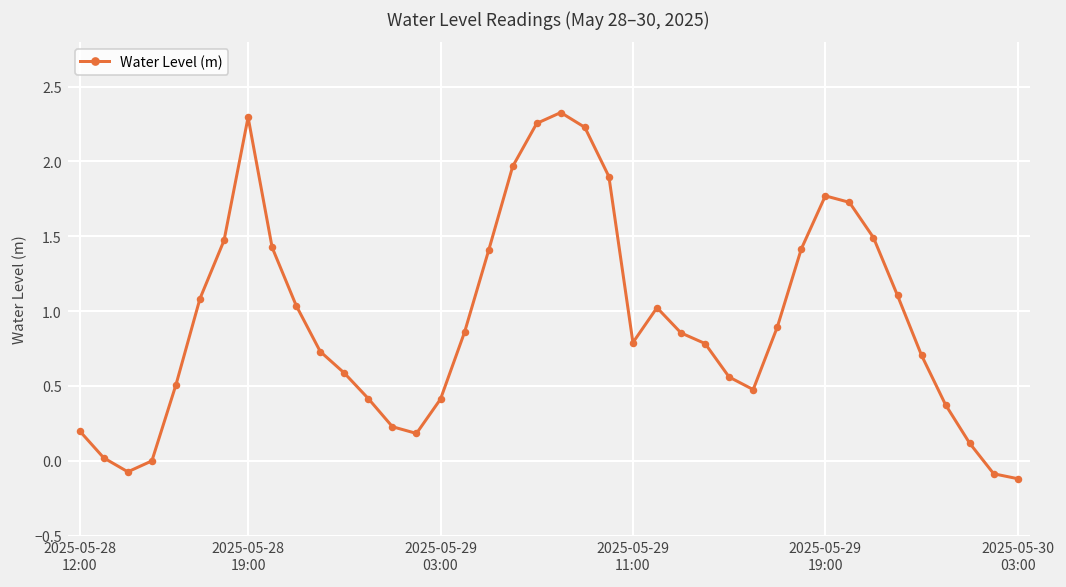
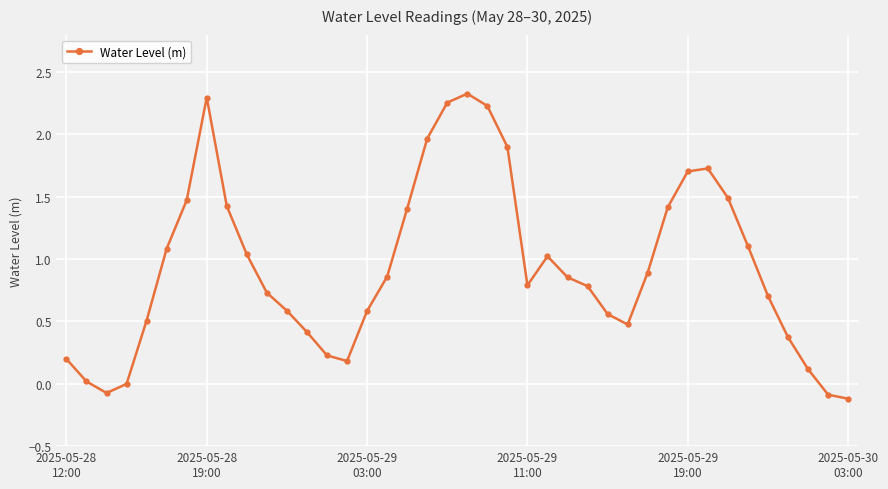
2025-05-29 03:00: 0.41 -> 0.58
2025-05-29 19:00: 1.77 -> 1.70
